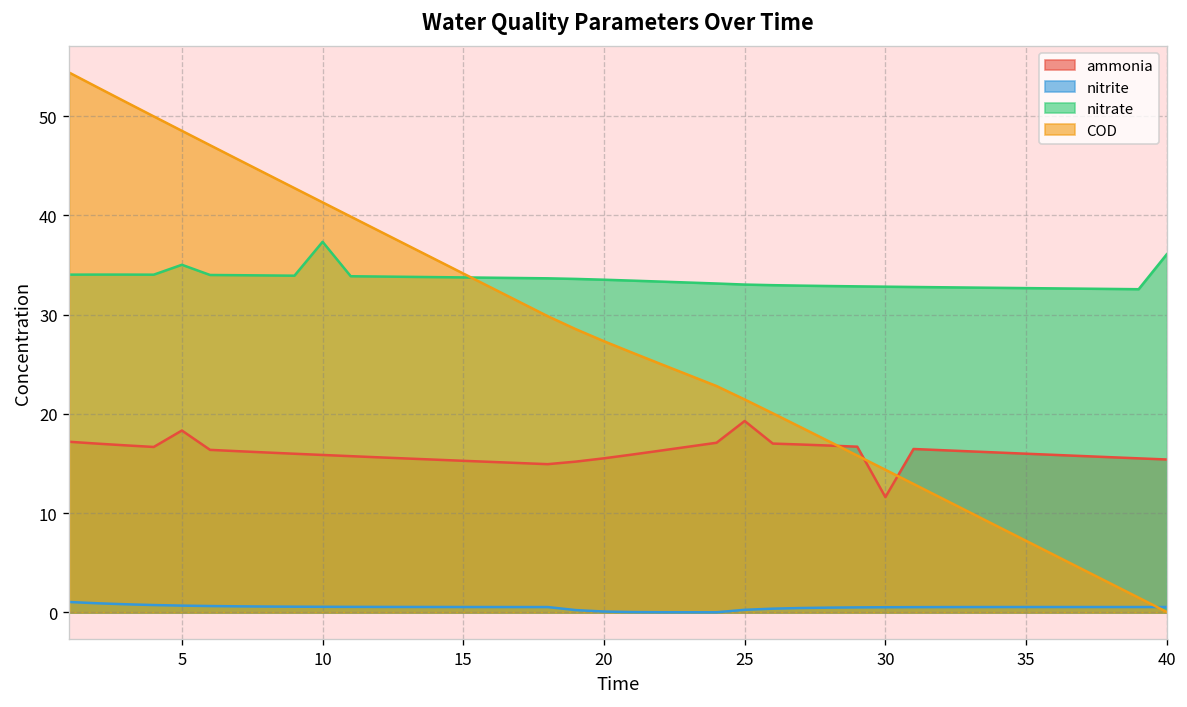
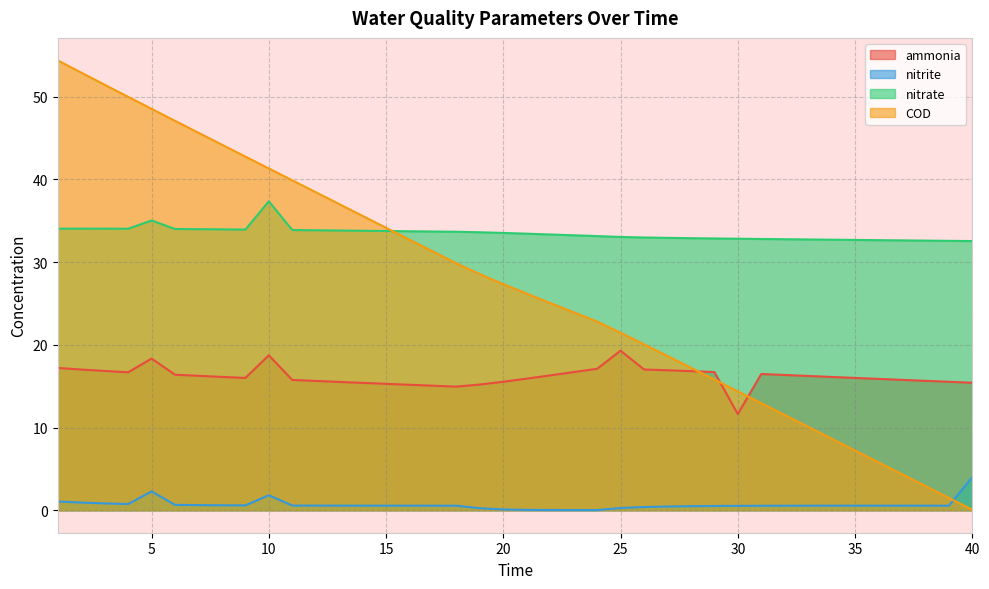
nitrite, 5: 1 -> 2
ammonia, 10: 16 -> 19
nitrite, 10: 1 -> 2
nitrite, 40: 1 -> 4
nitrate, 40: 36 -> 33
